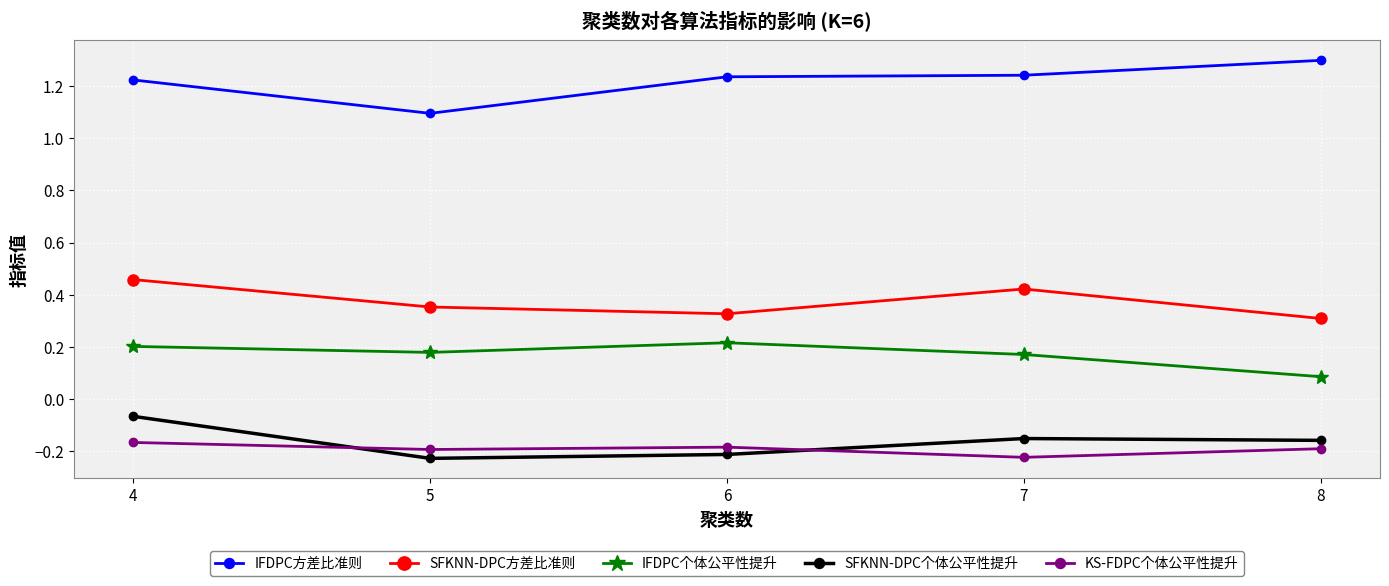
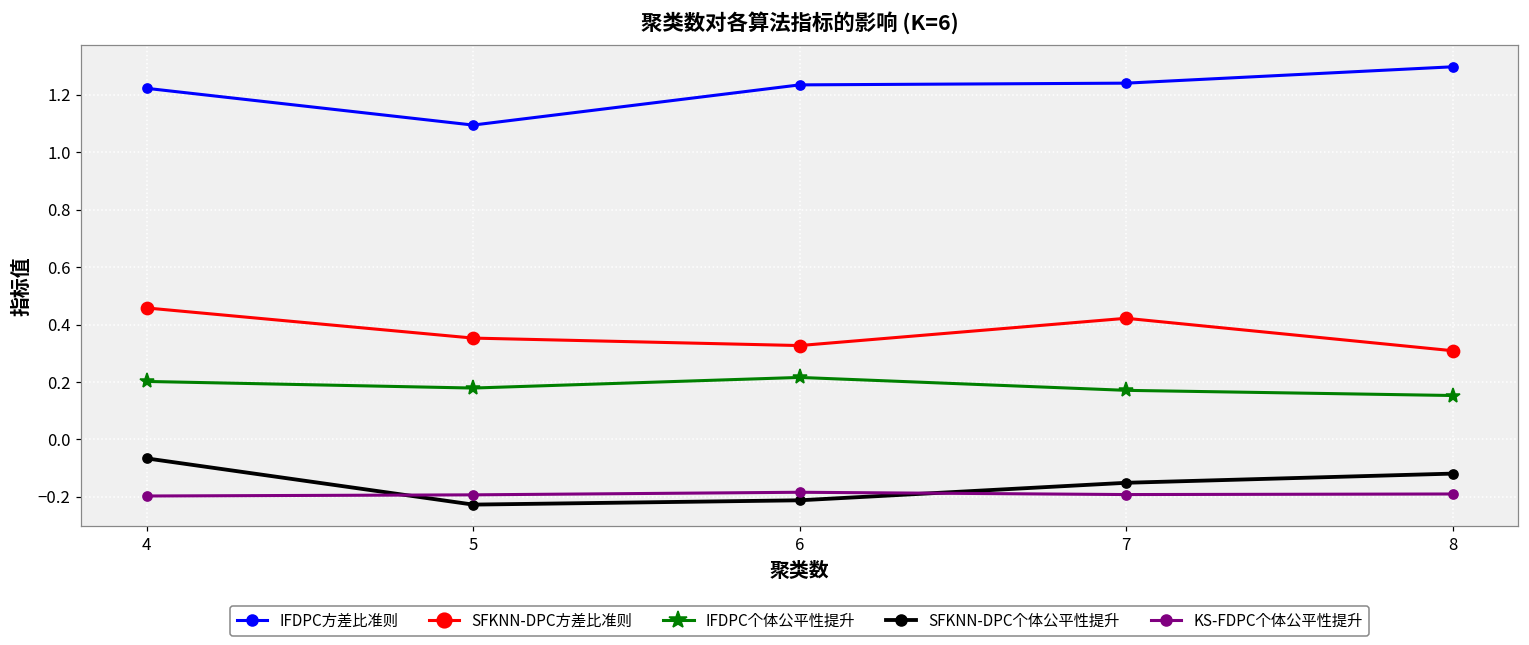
KS-FDPC个体公平性提升, 4: -0.17 -> -0.20
KS-FDPC个体公平性提升, 7: -0.22 -> -0.19
IFDPC个体公平性提升, 8: 0.09 -> 0.15
SFKNN-DPC个体公平性提升, 8: -0.16 -> -0.12
